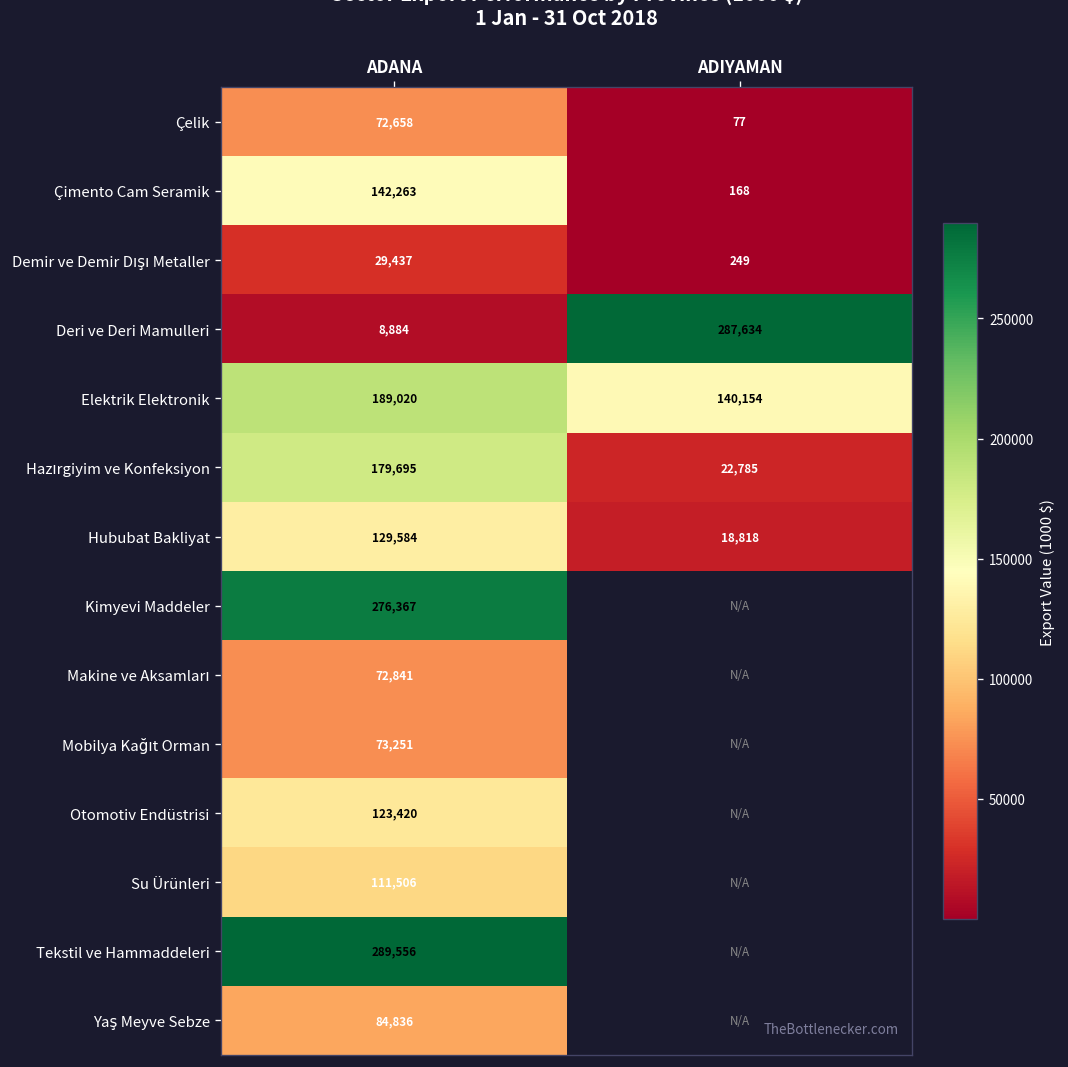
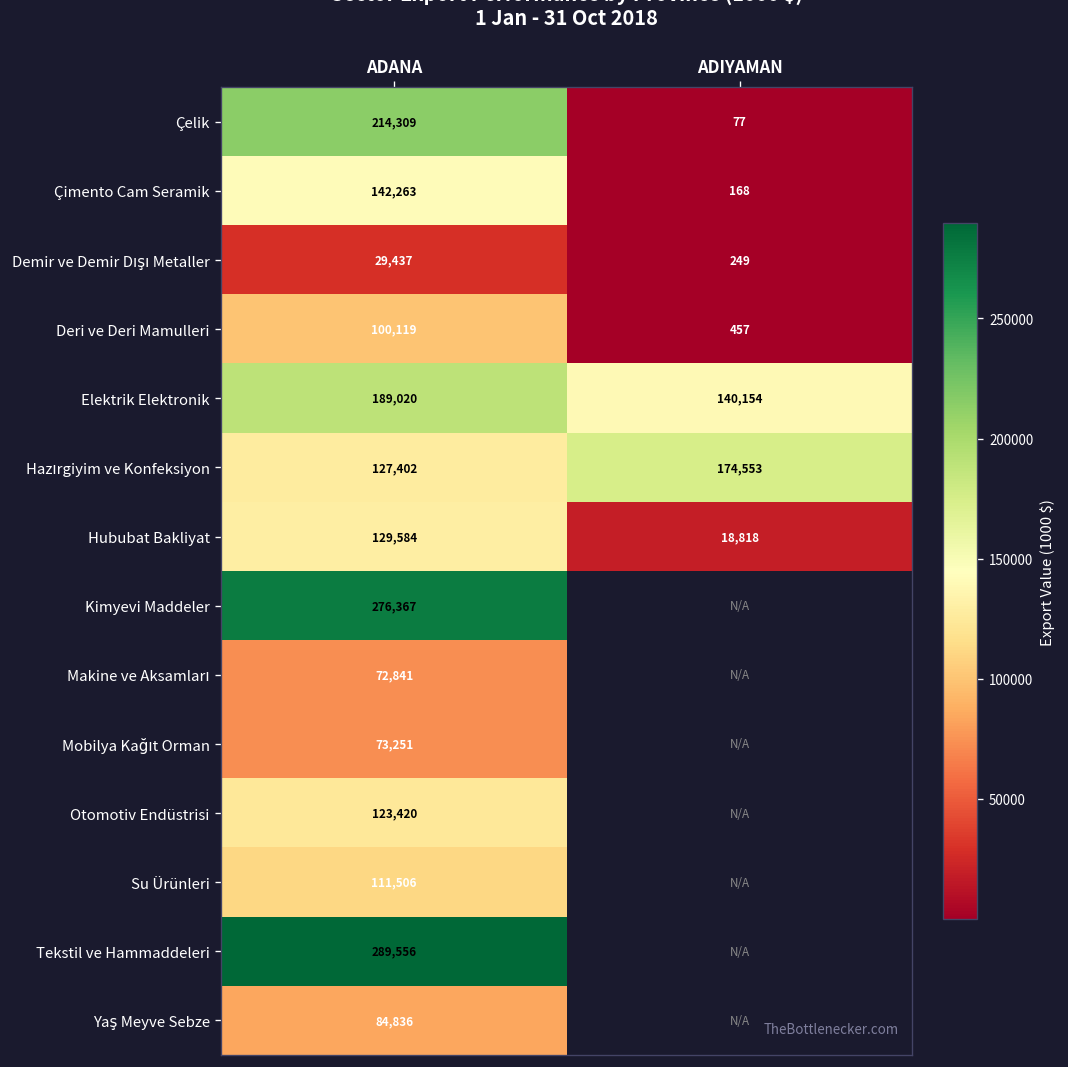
Çelik, ADANA: 72,658 -> 214,309
Deri ve Deri Mamulleri, ADANA: 8,884 -> 100,119
Deri ve Deri Mamulleri, ADIYAMAN: 287,634 -> 457
Hazırgiyim ve Konfeksiyon, ADANA: 179,695 -> 127,402
Hazırgiyim ve Konfeksiyon, ADIYAMAN: 22,785 -> 174,553
